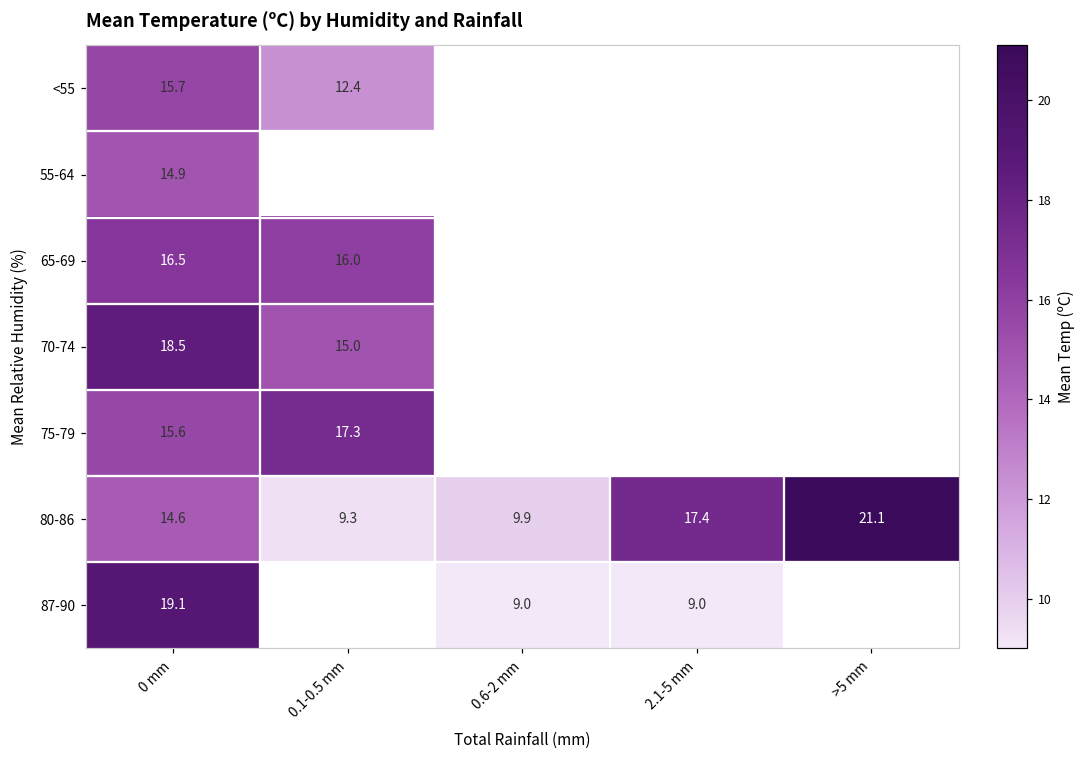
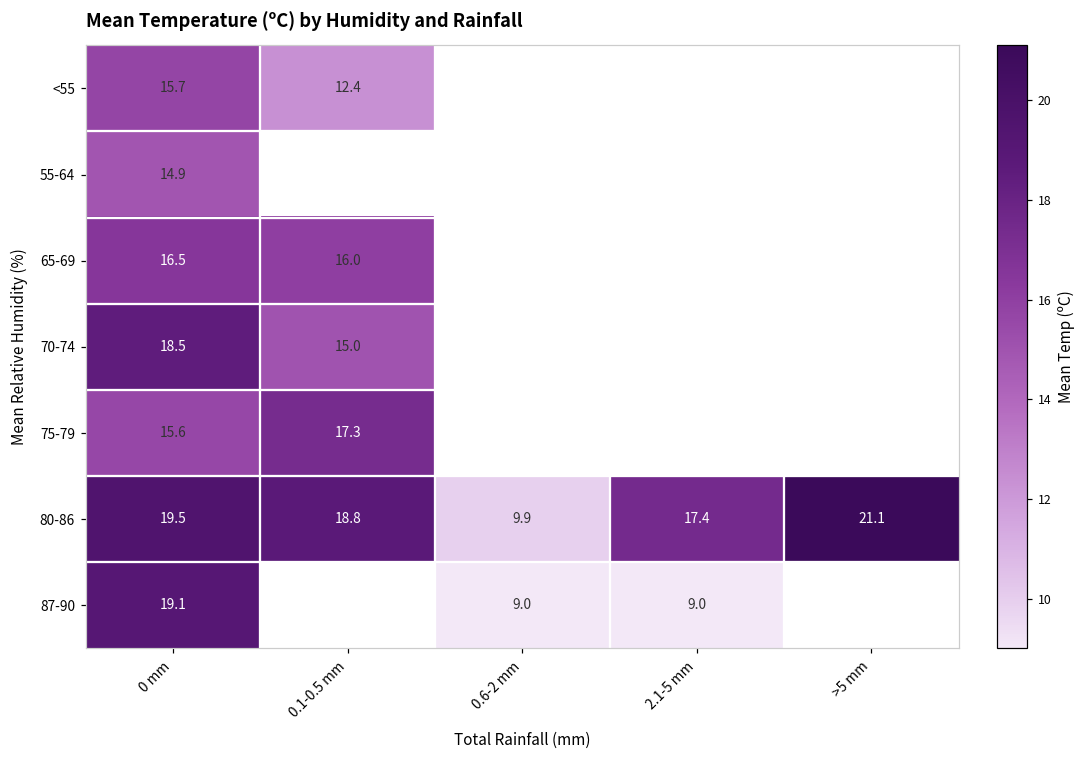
80-86, 0 mm: 14.6 -> 19.5
80-86, 0.1-0.5 mm: 9.3 -> 18.8
